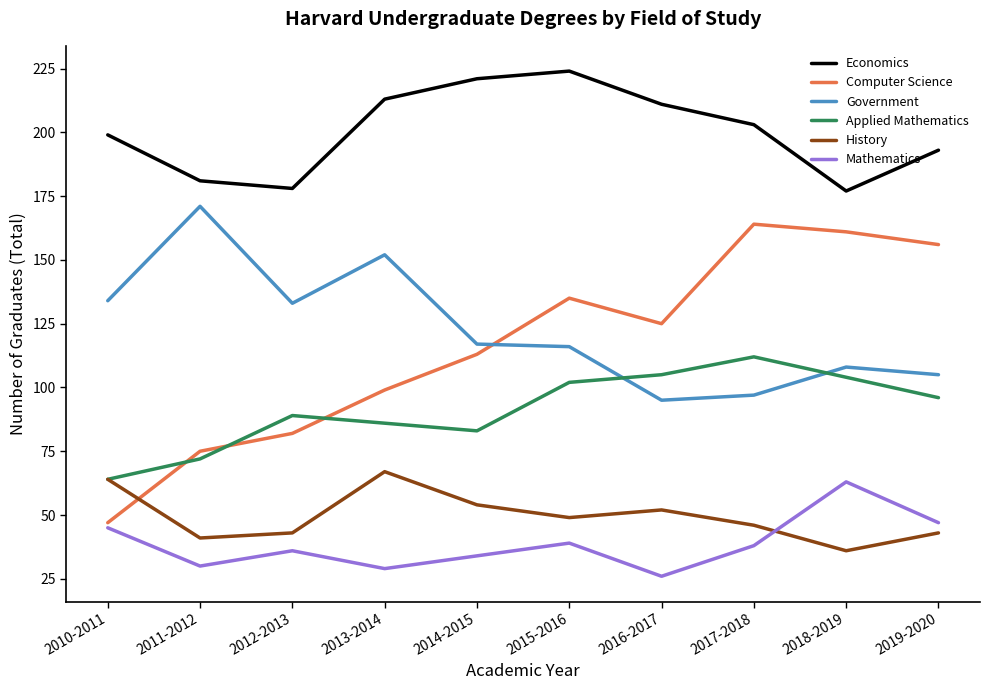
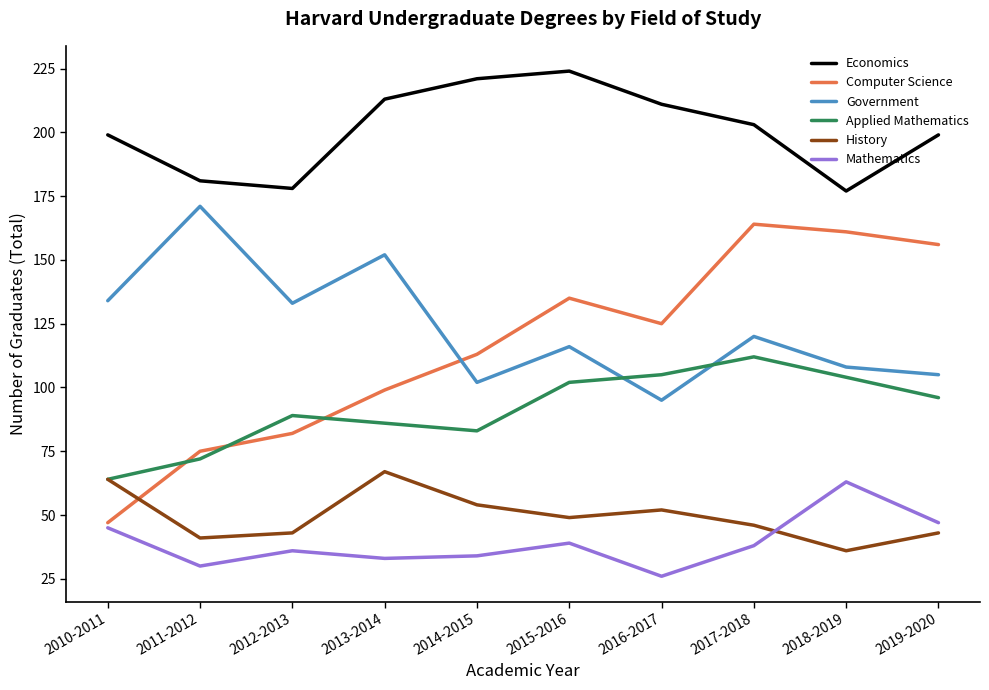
Mathematics, 2013-2014: 29 -> 33
Government, 2014-2015: 117 -> 102
Government, 2017-2018: 97 -> 120
Economics, 2019-2020: 193 -> 199
